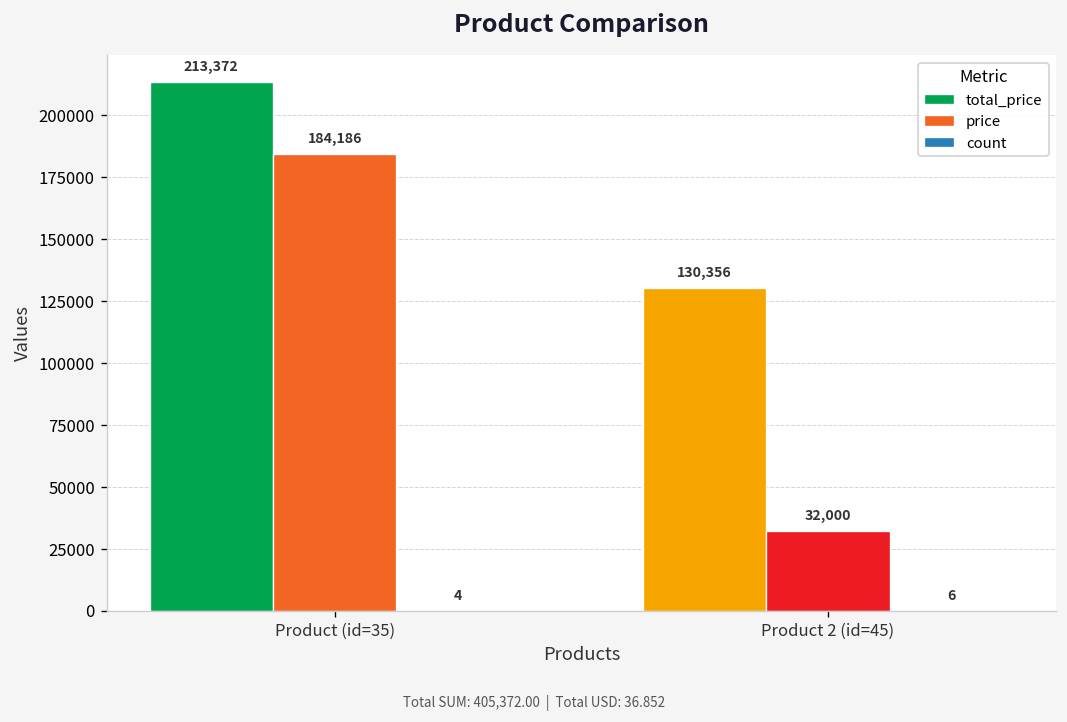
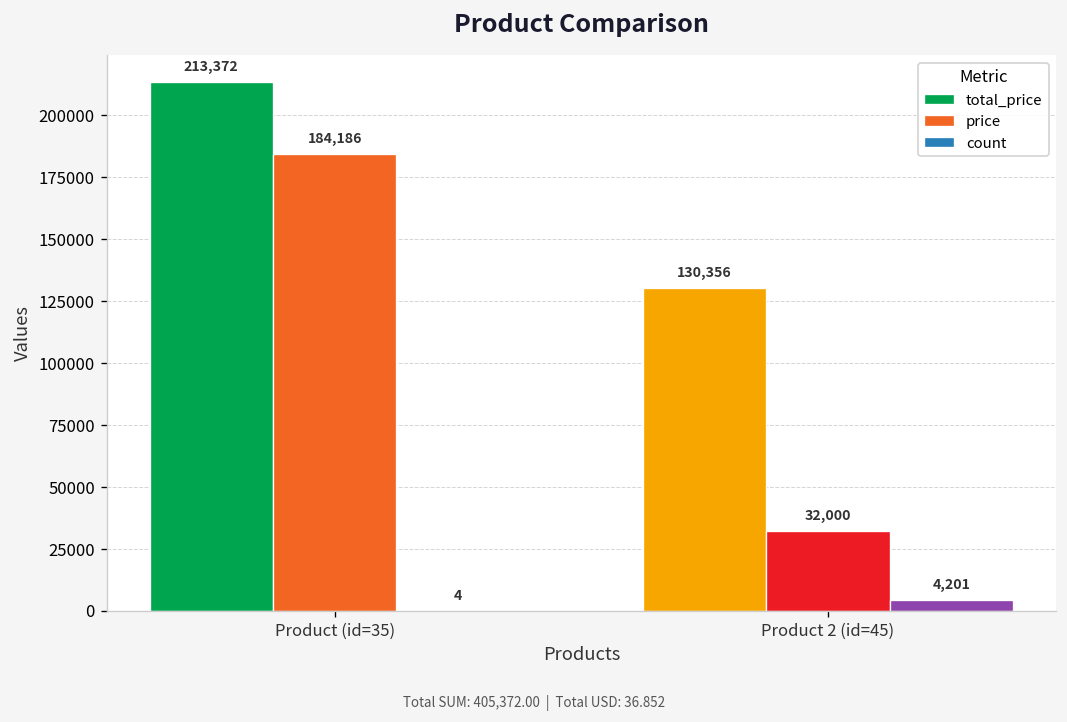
count, Product 2 (id=45): 6 -> 4,201
